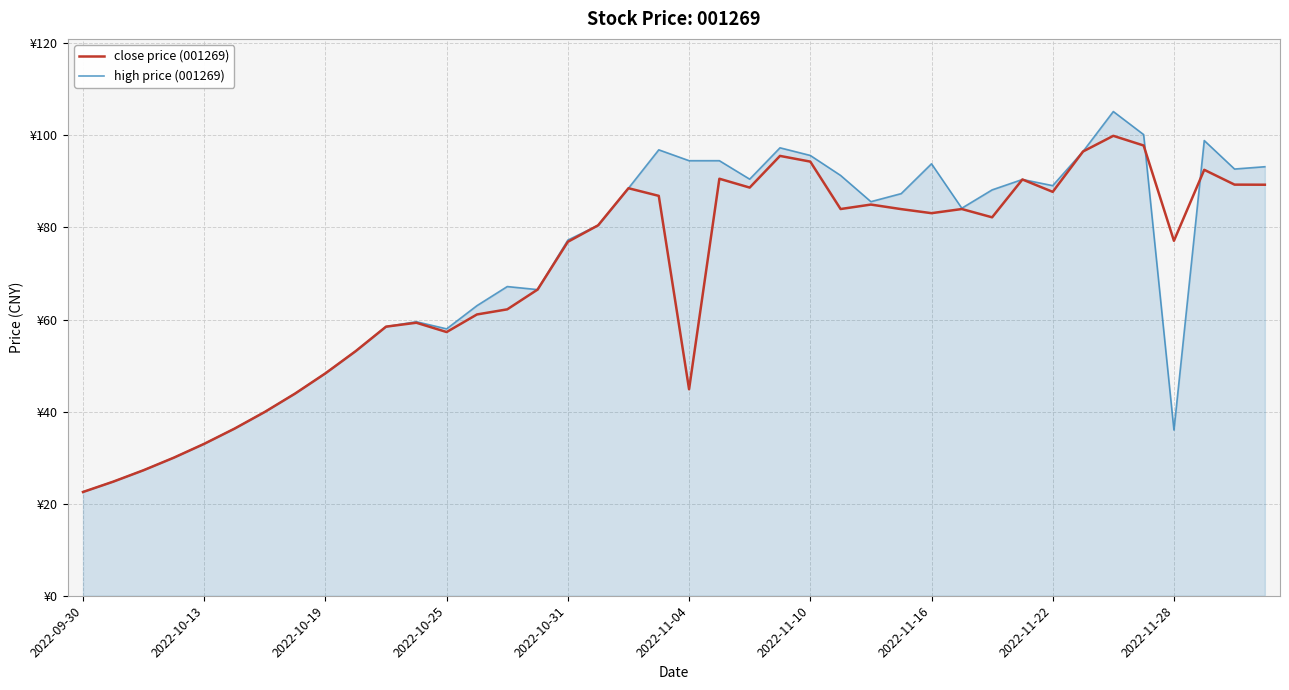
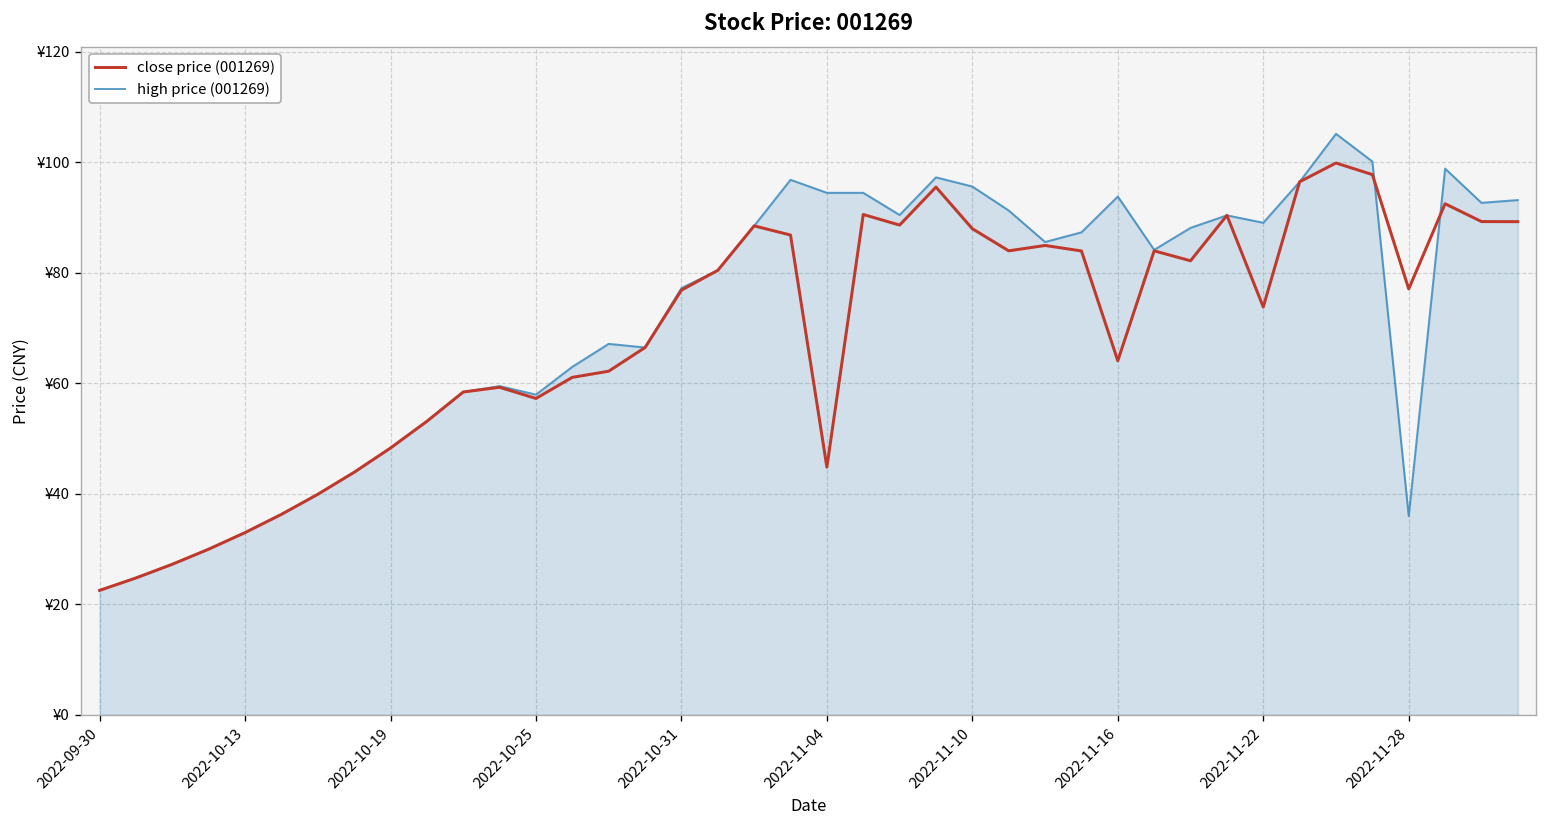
close price (001269), 2022-11-10: ¥94 -> ¥88
close price (001269), 2022-11-16: ¥83 -> ¥64
close price (001269), 2022-11-22: ¥88 -> ¥74
